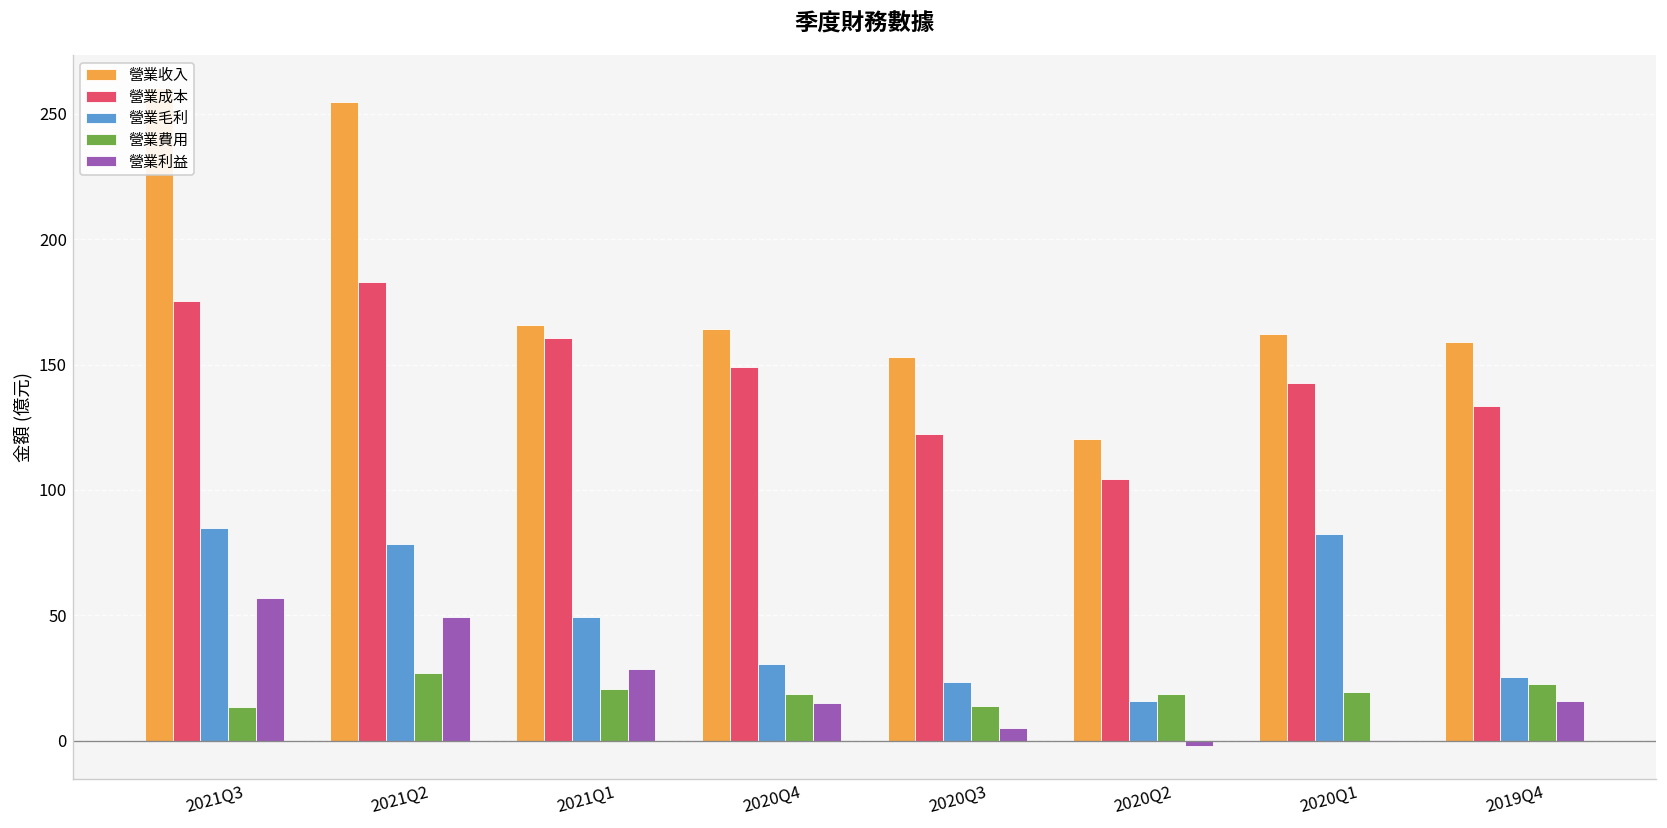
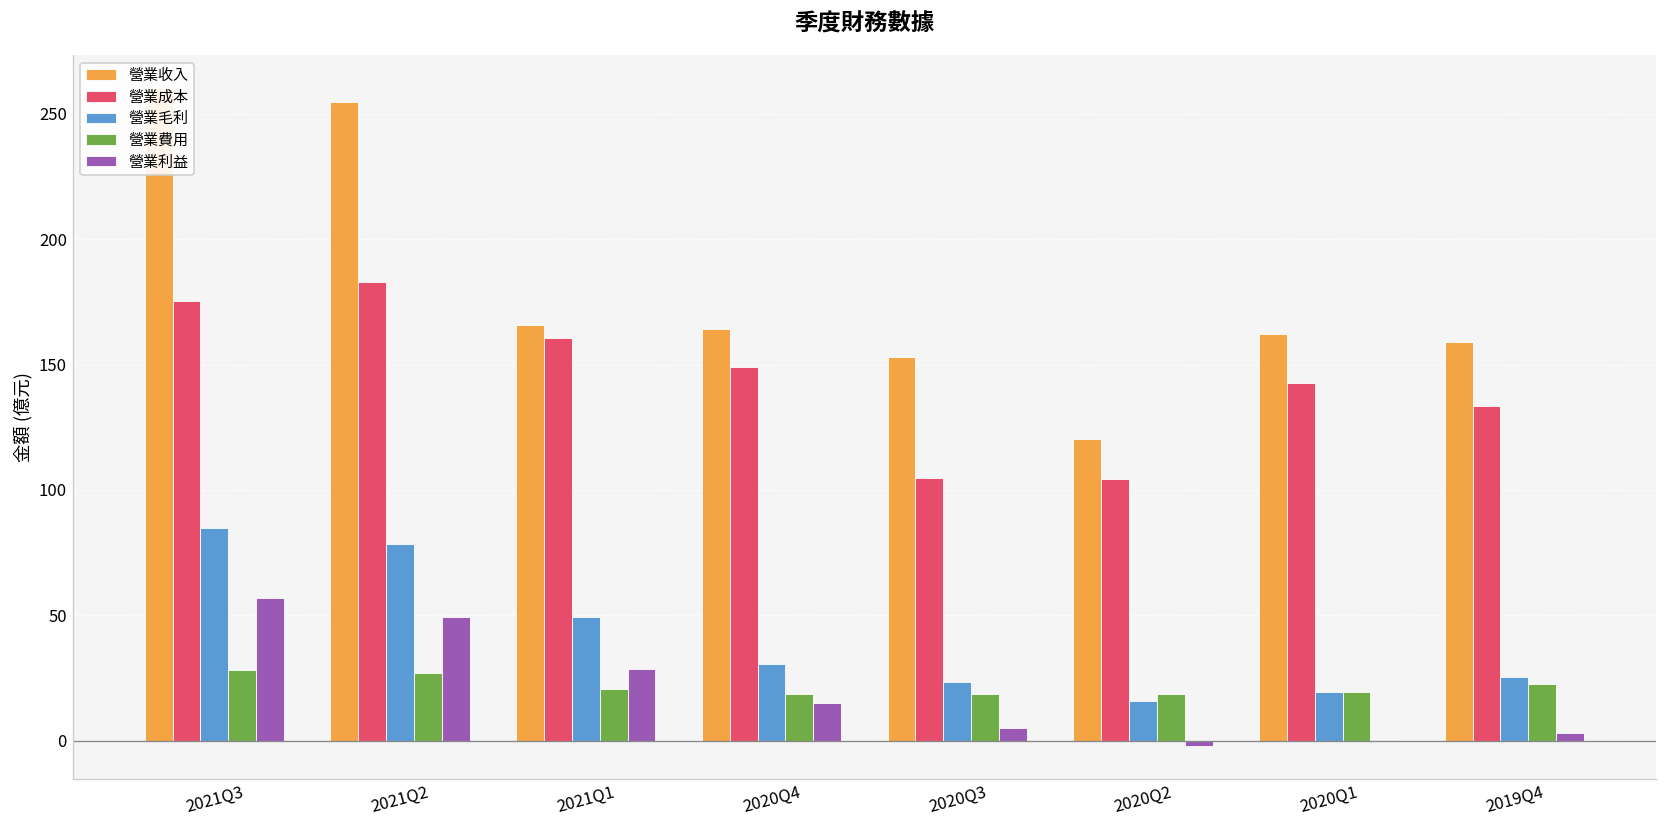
營業費用, 2021Q3: 13 -> 28
營業成本, 2020Q3: 122 -> 105
營業費用, 2020Q3: 14 -> 18
營業毛利, 2020Q1: 82 -> 20
營業利益, 2019Q4: 16 -> 3
